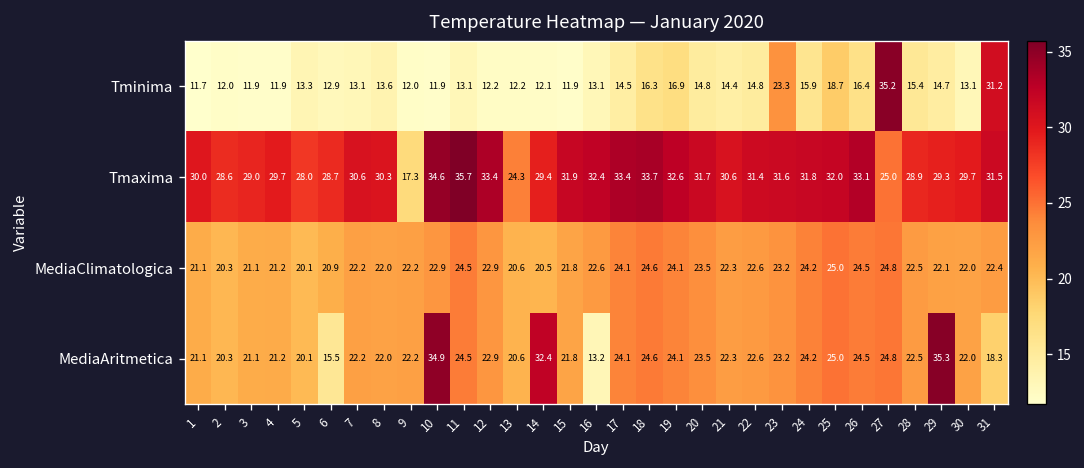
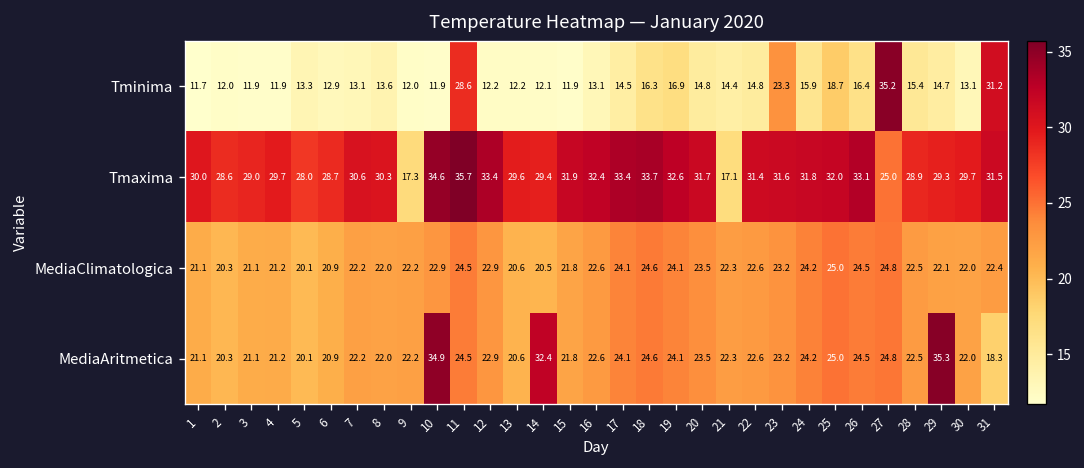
Tminima, 11: 13.1 -> 28.6
Tmaxima, 13: 24.3 -> 29.6
Tmaxima, 21: 30.6 -> 17.1
MediaAritmetica, 6: 15.5 -> 20.9
MediaAritmetica, 16: 13.2 -> 22.6
